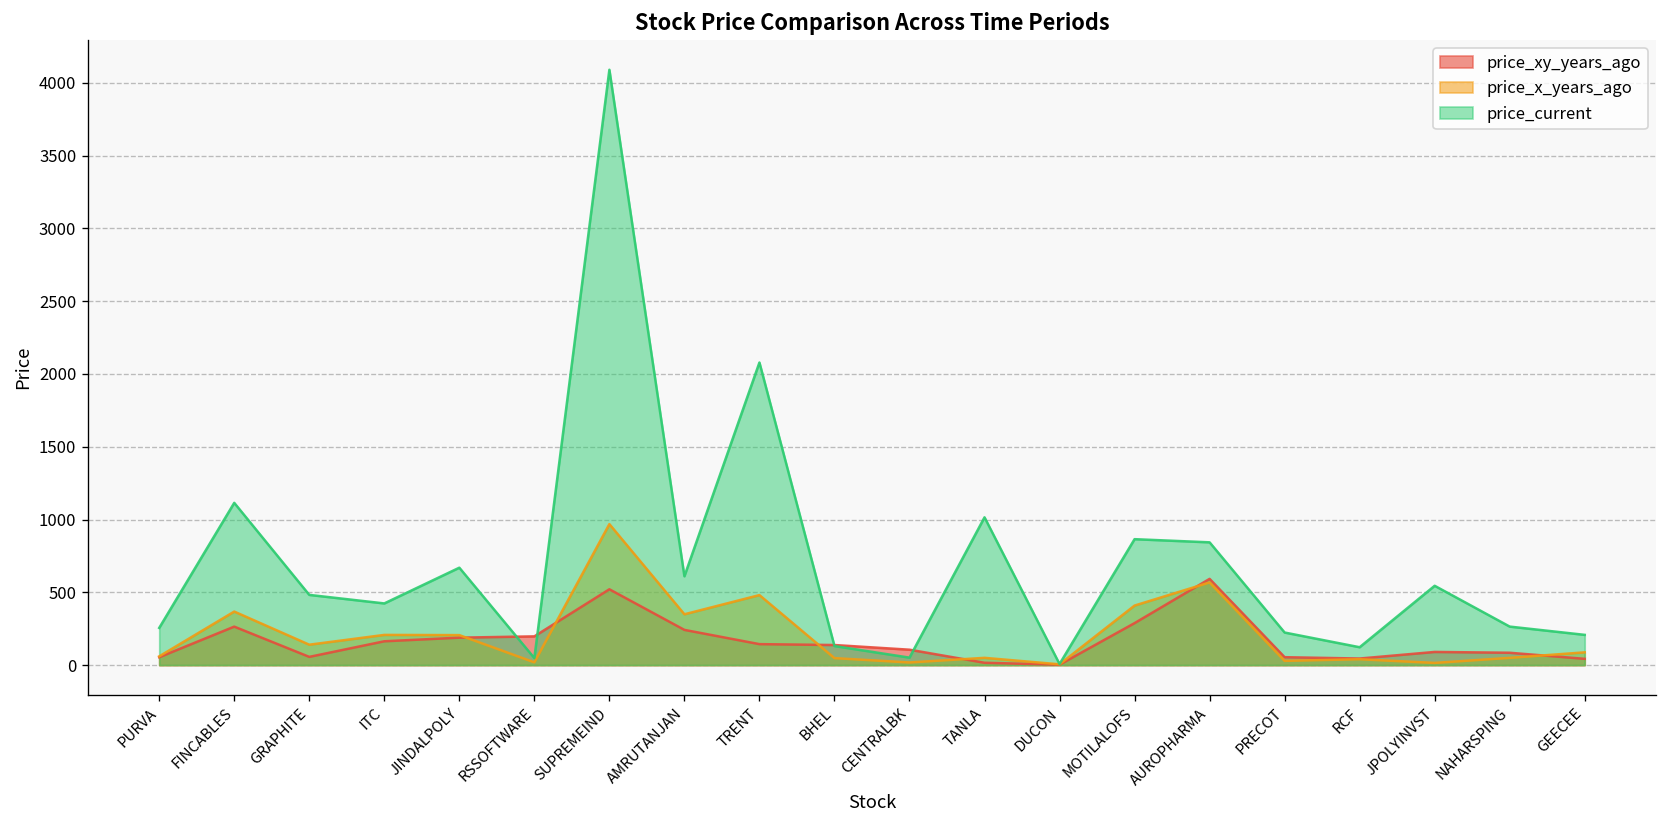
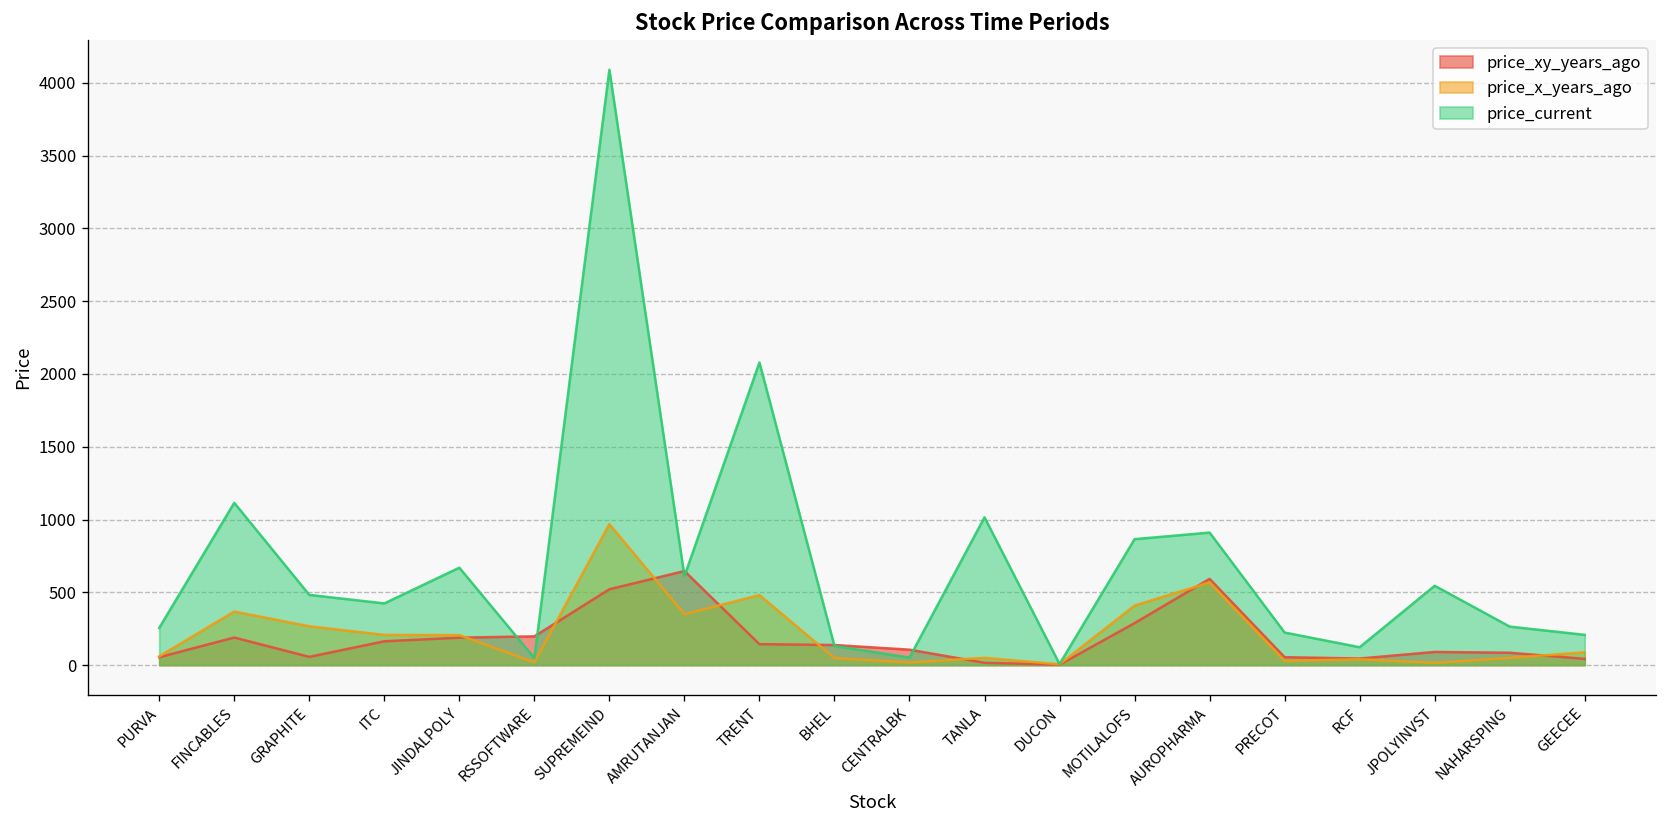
price_xy_years_ago, FINCABLES: 260 -> 190
price_x_years_ago, GRAPHITE: 140 -> 270
price_xy_years_ago, AMRUTANJAN: 240 -> 650
price_current, AUROPHARMA: 840 -> 910
